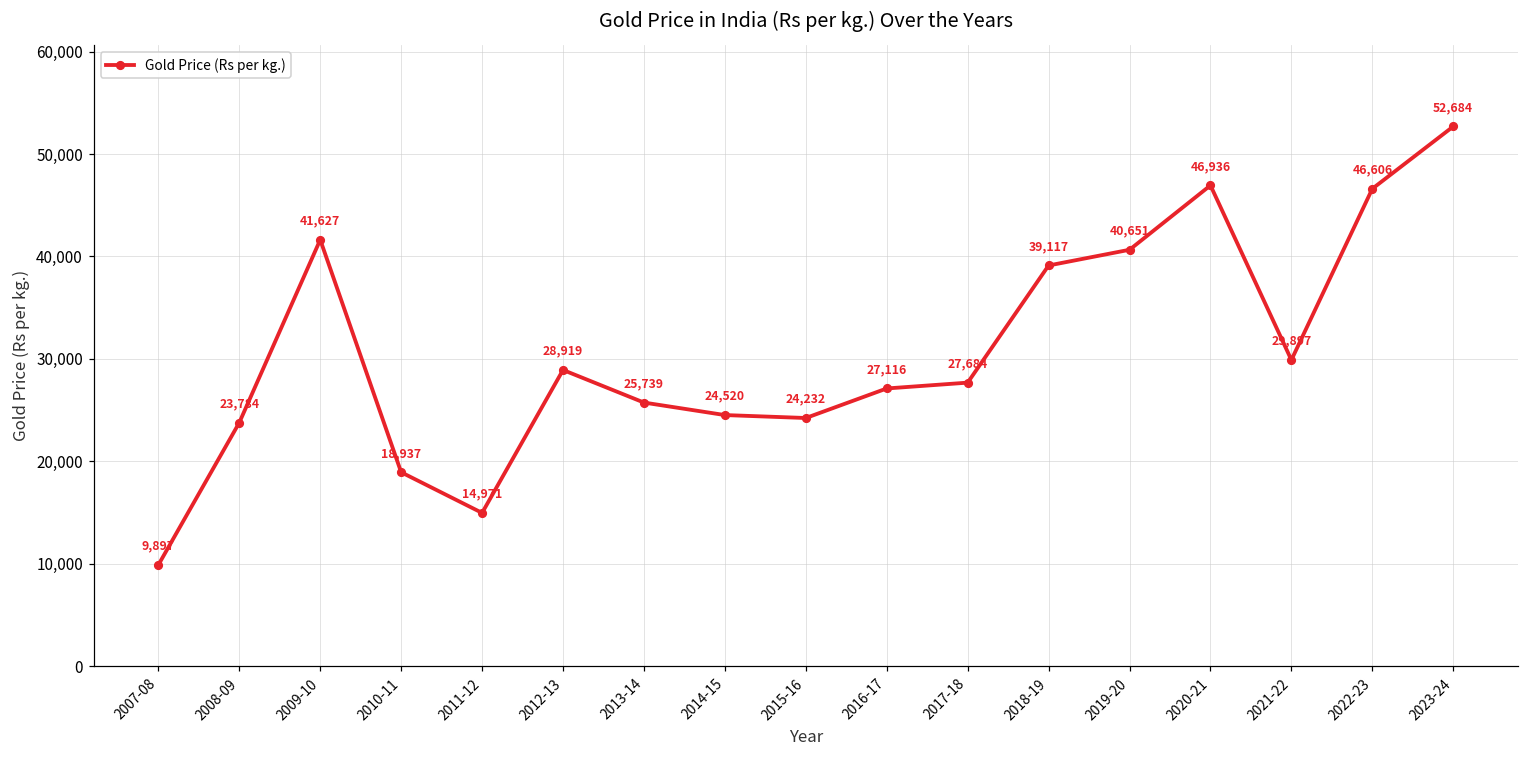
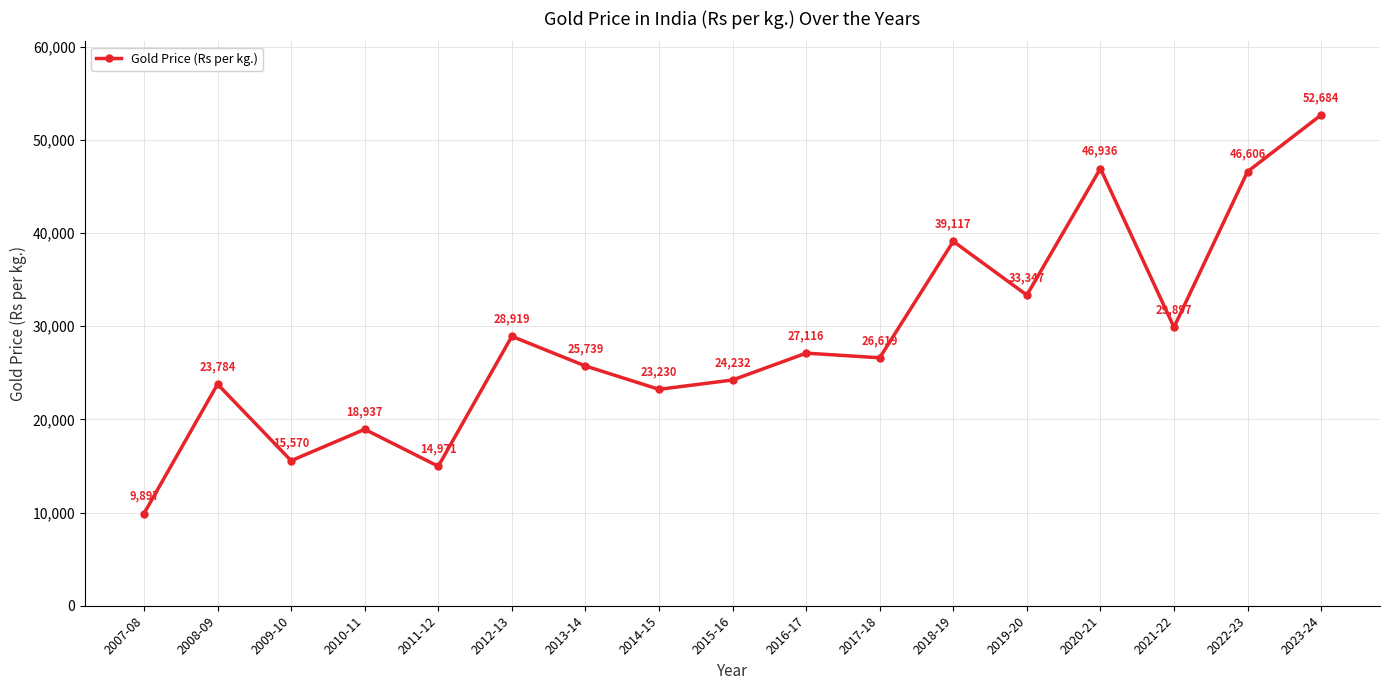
2009-10: 41,627 -> 15,570
2014-15: 24,520 -> 23,230
2017-18: 27,684 -> 26,619
2019-20: 40,651 -> 33,347
